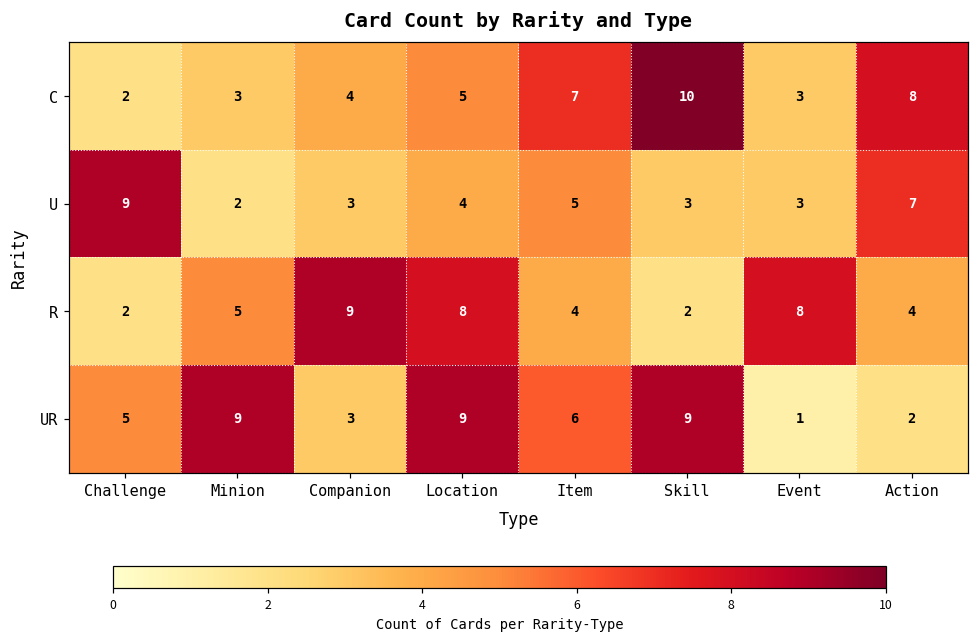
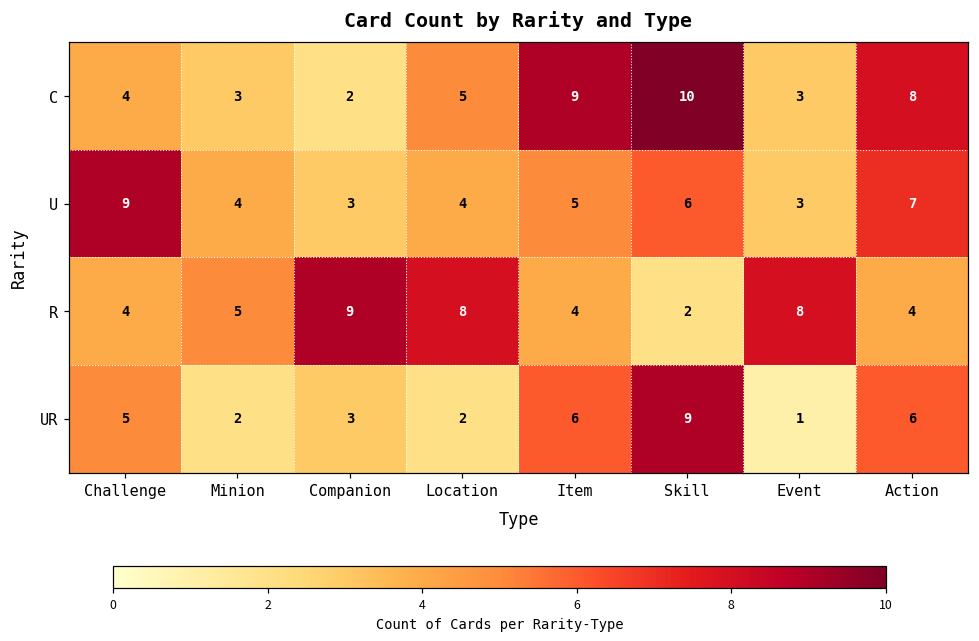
C, Challenge: 2 -> 4
C, Companion: 4 -> 2
C, Item: 7 -> 9
U, Minion: 2 -> 4
U, Skill: 3 -> 6
R, Challenge: 2 -> 4
UR, Minion: 9 -> 2
UR, Location: 9 -> 2
UR, Action: 2 -> 6
